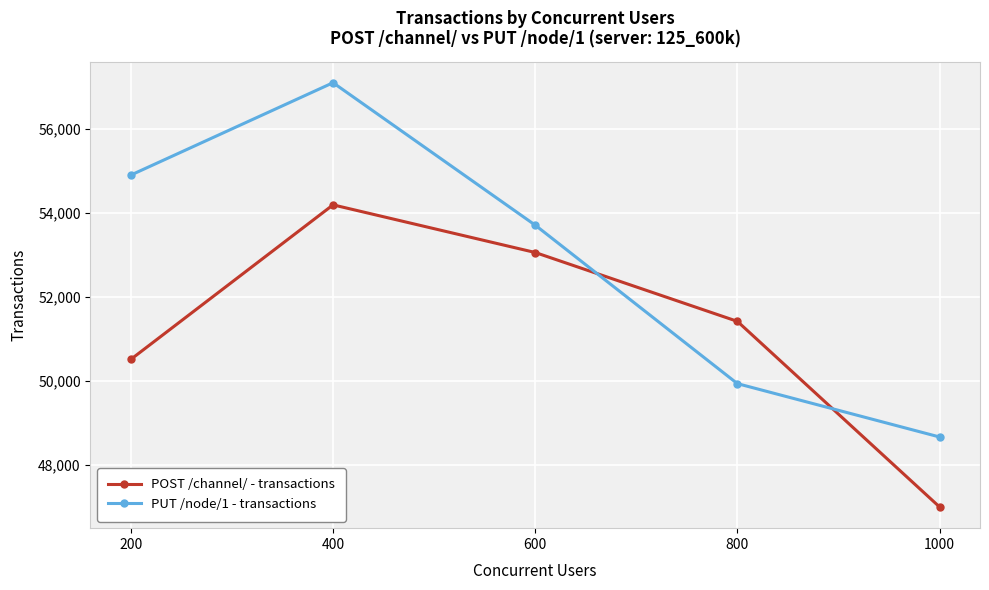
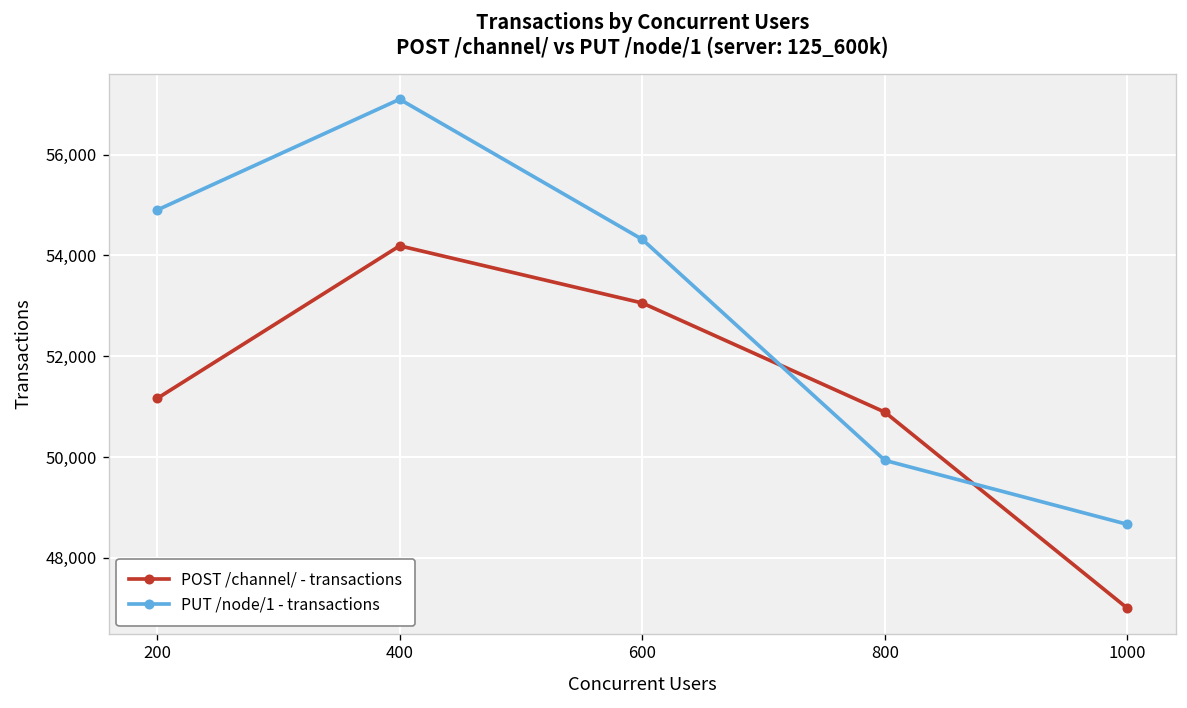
POST /channel/ - transactions, 200: 50,500 -> 51,200
PUT /node/1 - transactions, 600: 53,700 -> 54,300
POST /channel/ - transactions, 800: 51,400 -> 50,900
